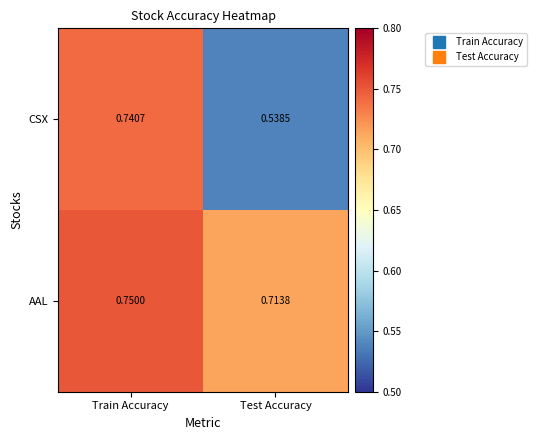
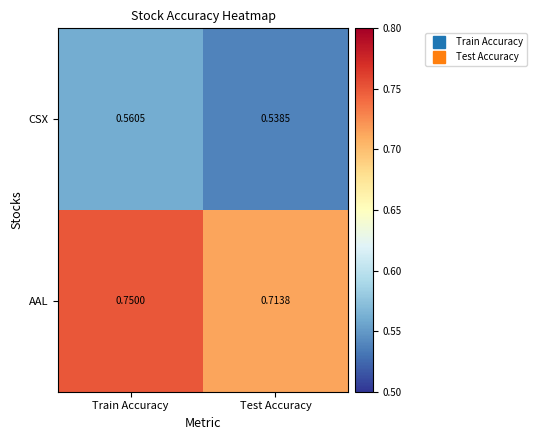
CSX, Train Accuracy: 0.7407 -> 0.5605
